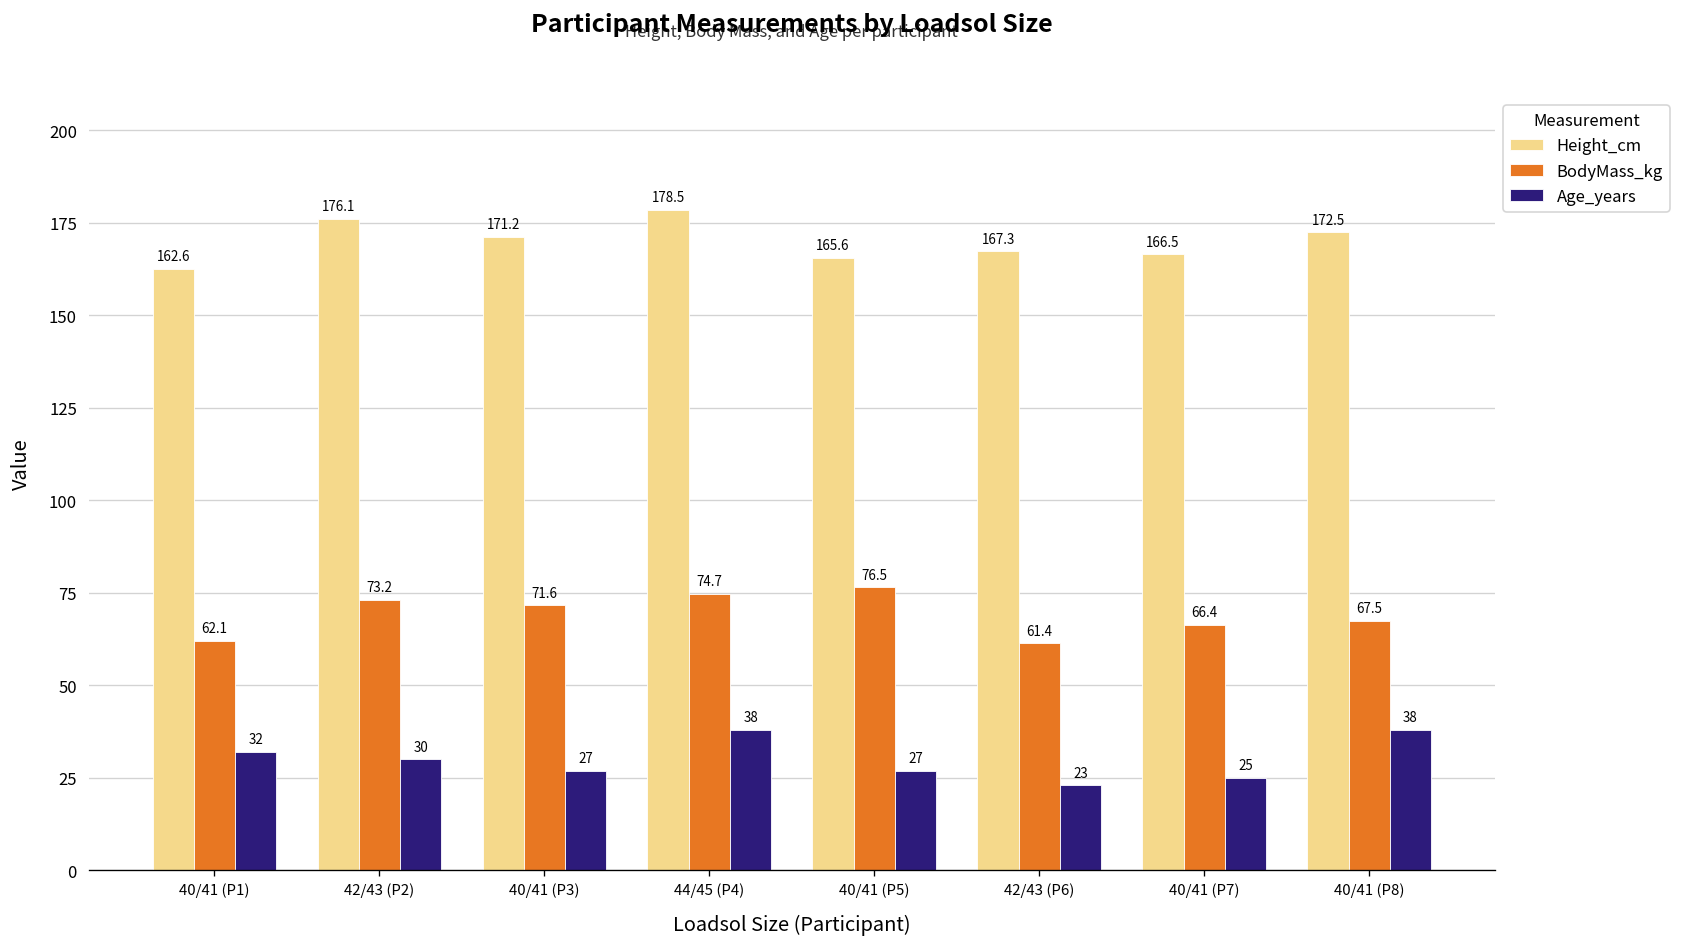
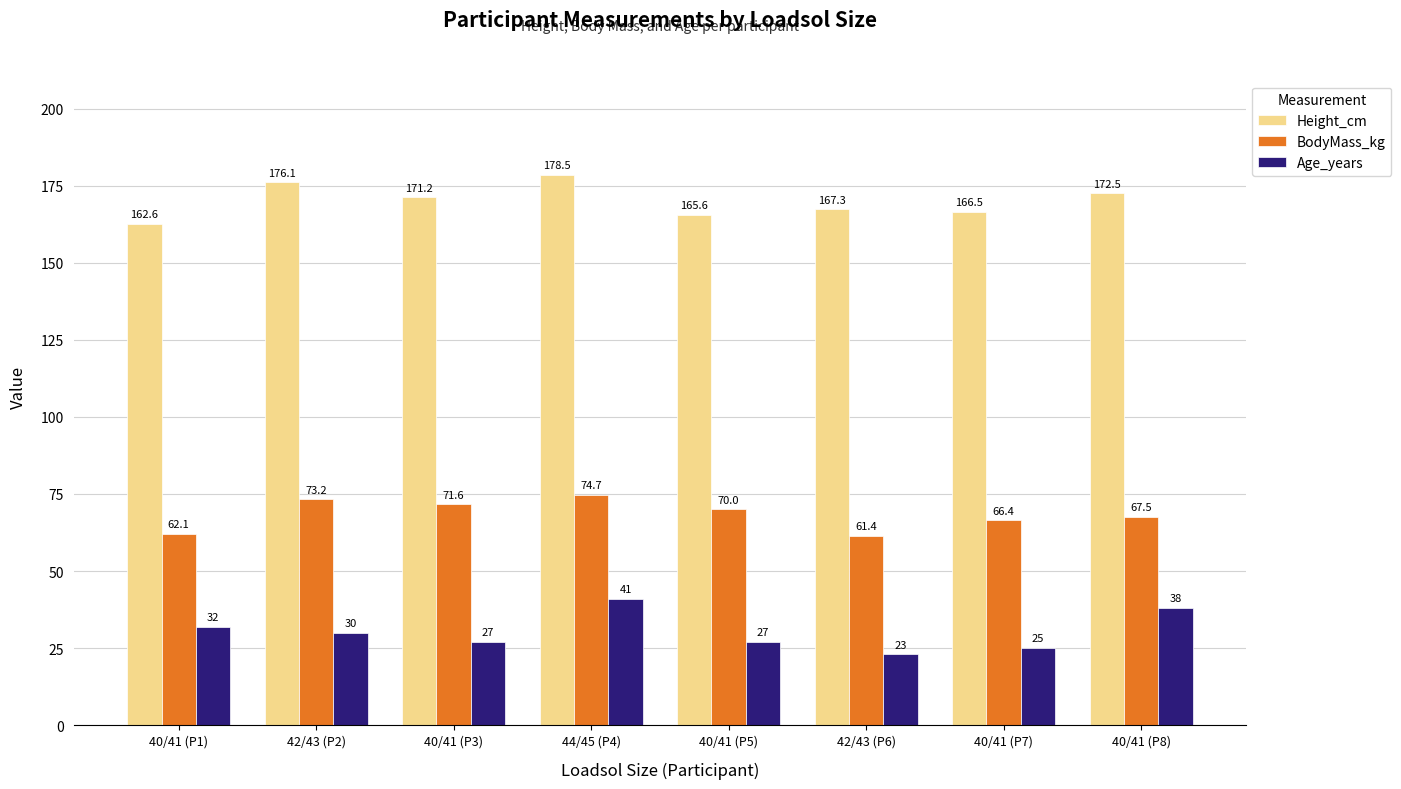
Age_years, 44/45 (P4): 38 -> 41
BodyMass_kg, 40/41 (P5): 76.5 -> 70.0
